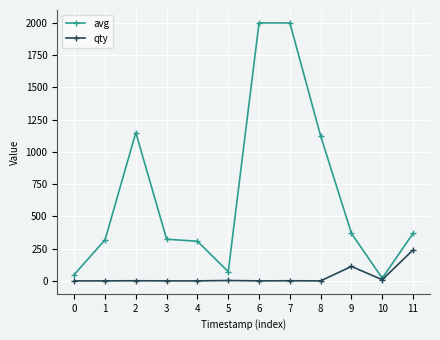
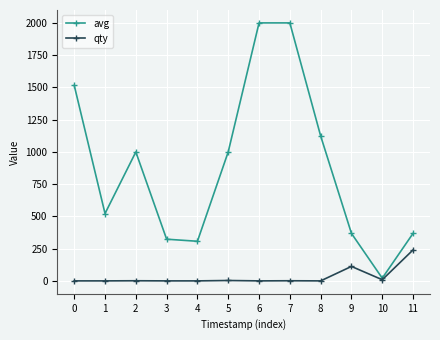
avg, 0: 50 -> 1520
avg, 1: 320 -> 520
avg, 2: 1150 -> 1000
avg, 5: 70 -> 1000
